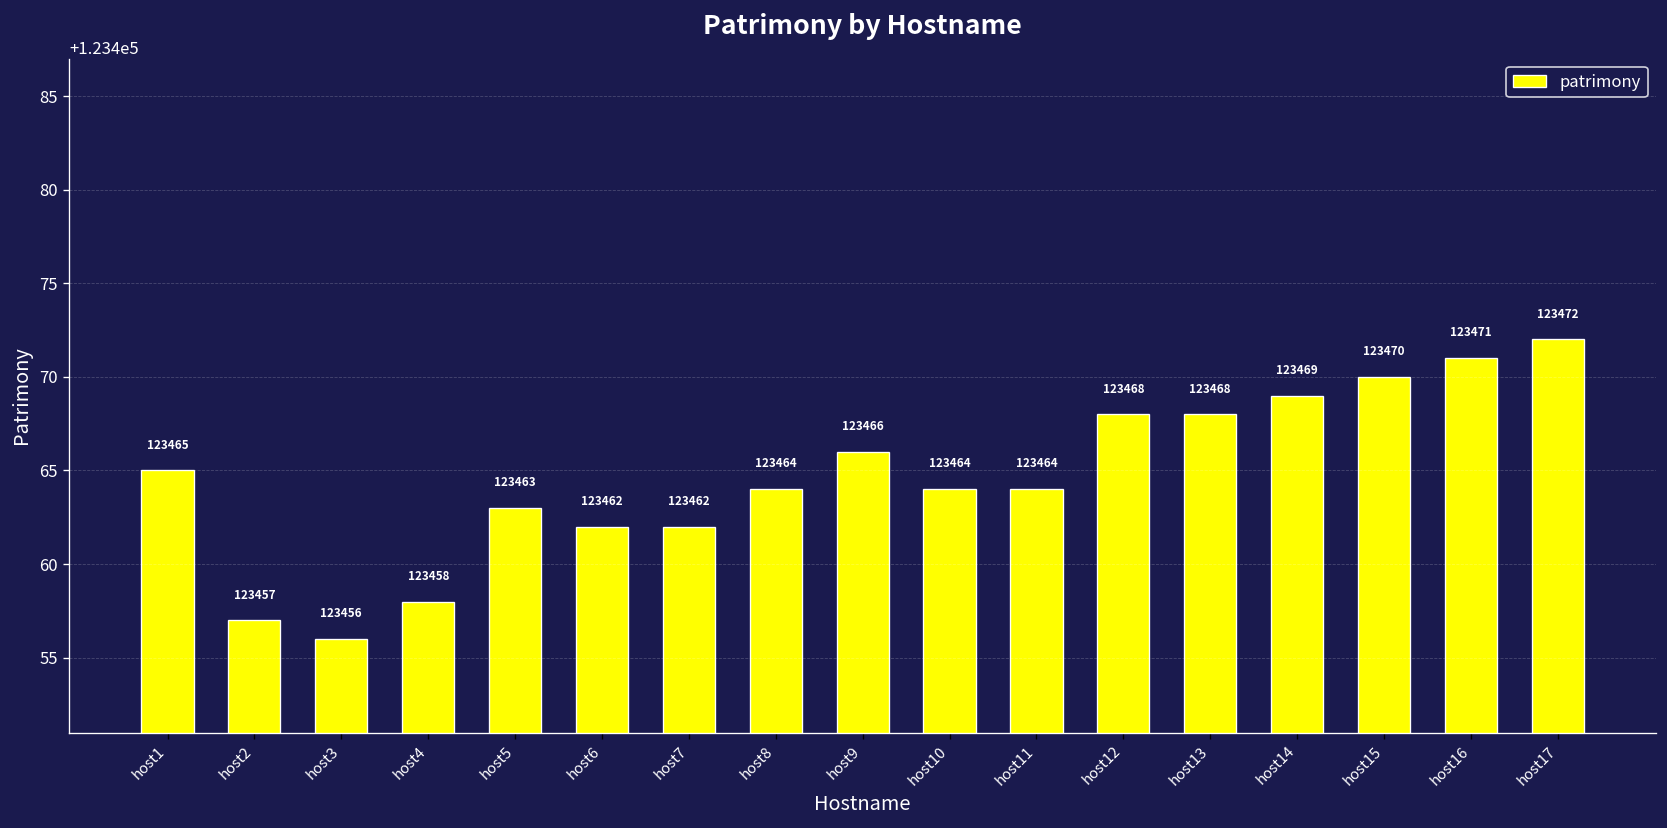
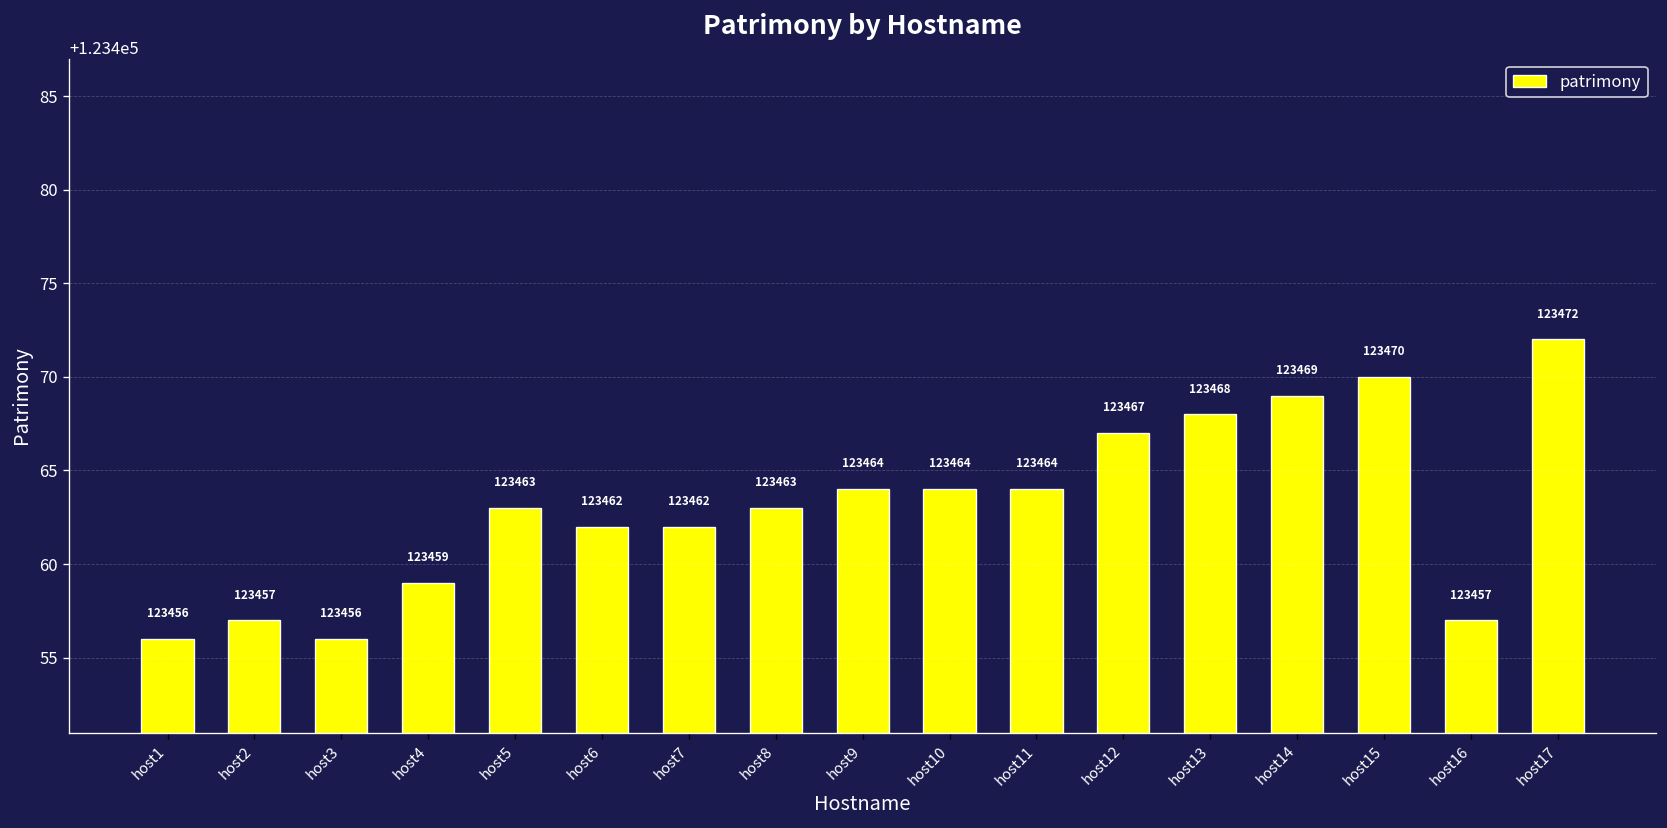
host1: 123465 -> 123456
host4: 123458 -> 123459
host8: 123464 -> 123463
host9: 123466 -> 123464
host12: 123468 -> 123467
host16: 123471 -> 123457
